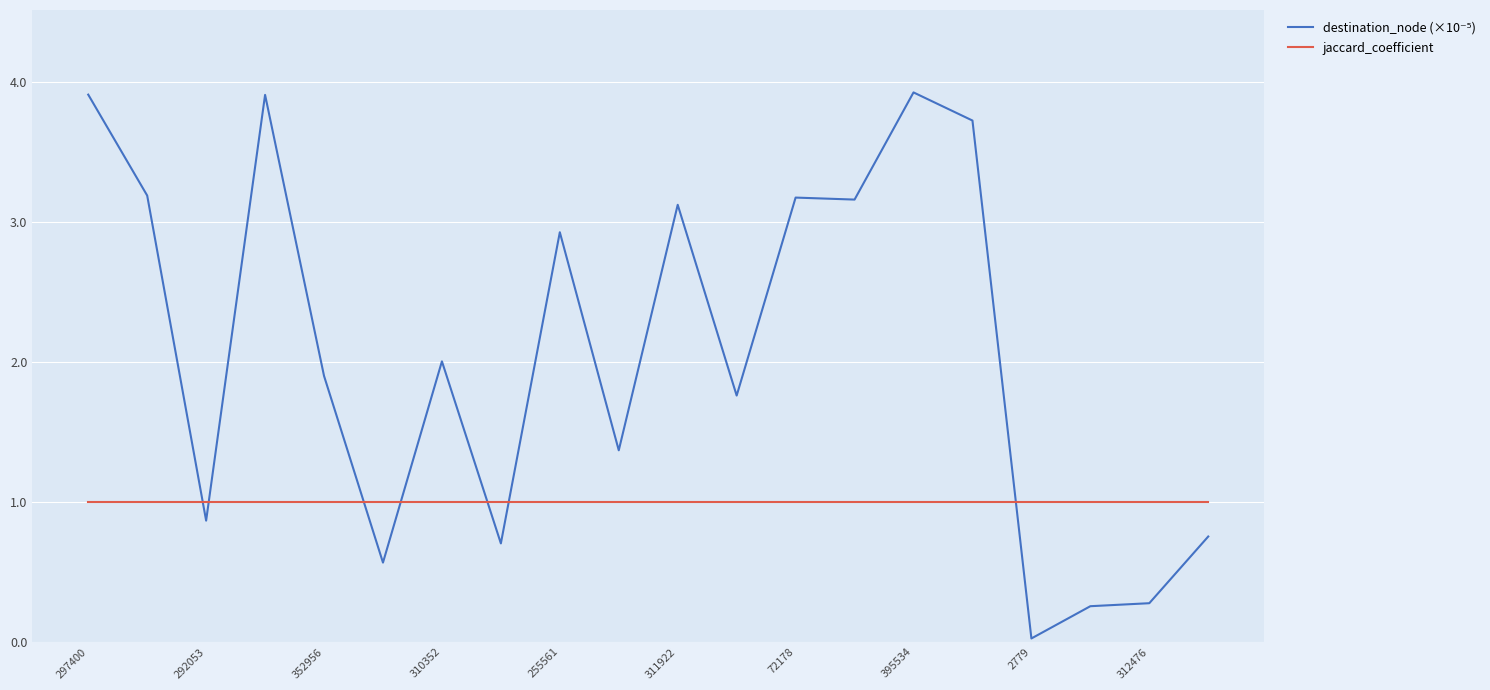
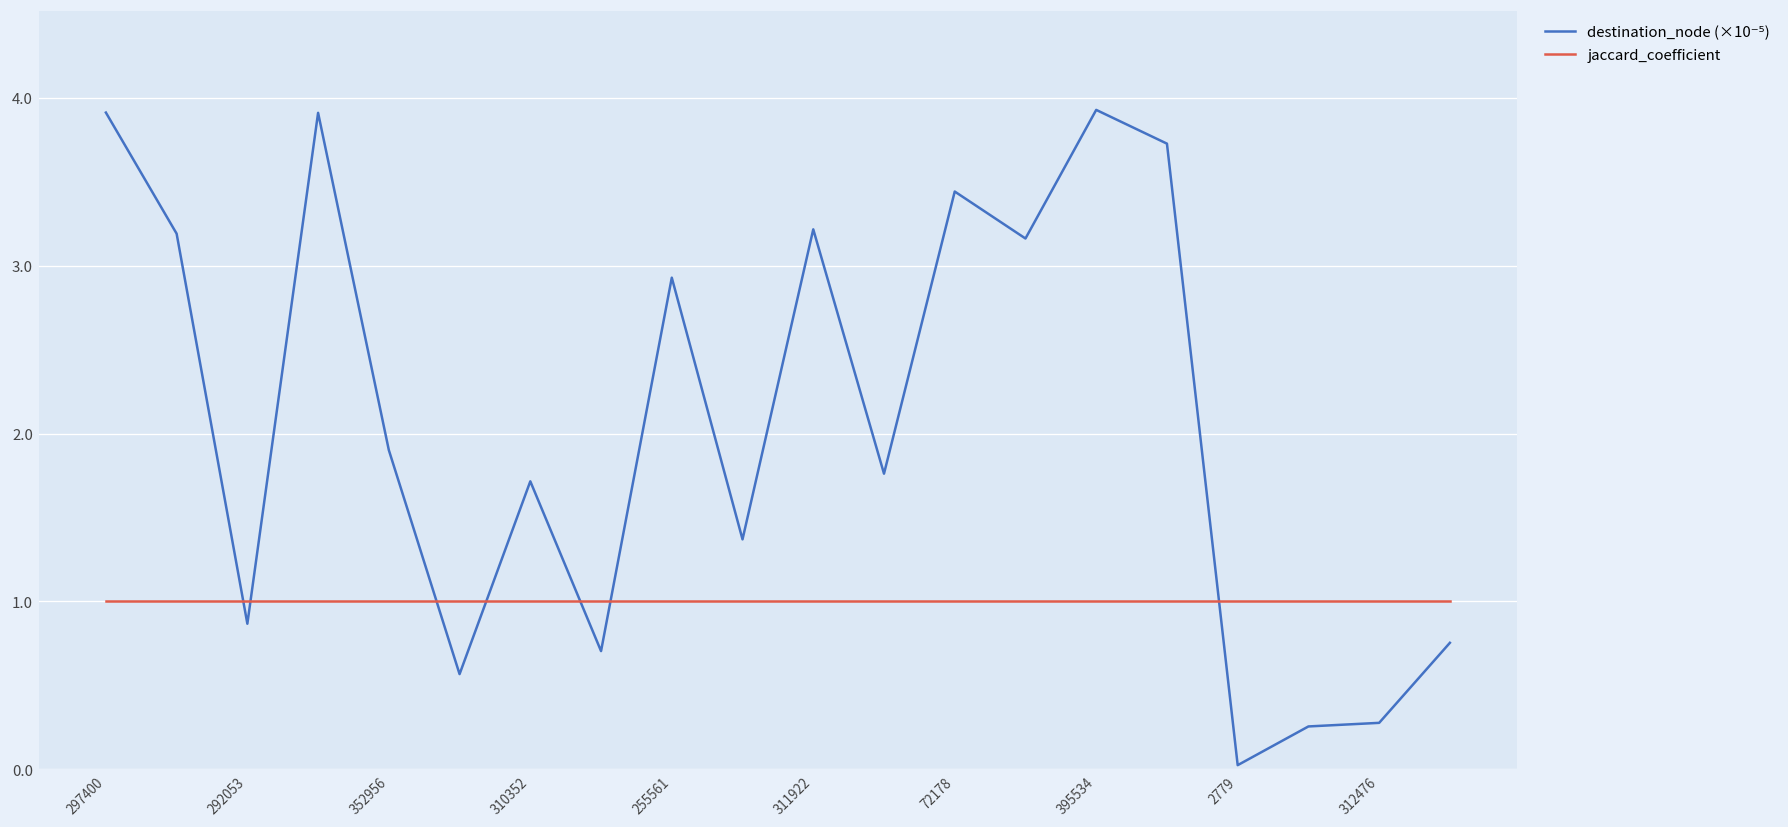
destination_node (×10⁻⁵), 310352: 2.01 -> 1.72
destination_node (×10⁻⁵), 311922: 3.12 -> 3.22
destination_node (×10⁻⁵), 72178: 3.18 -> 3.44
